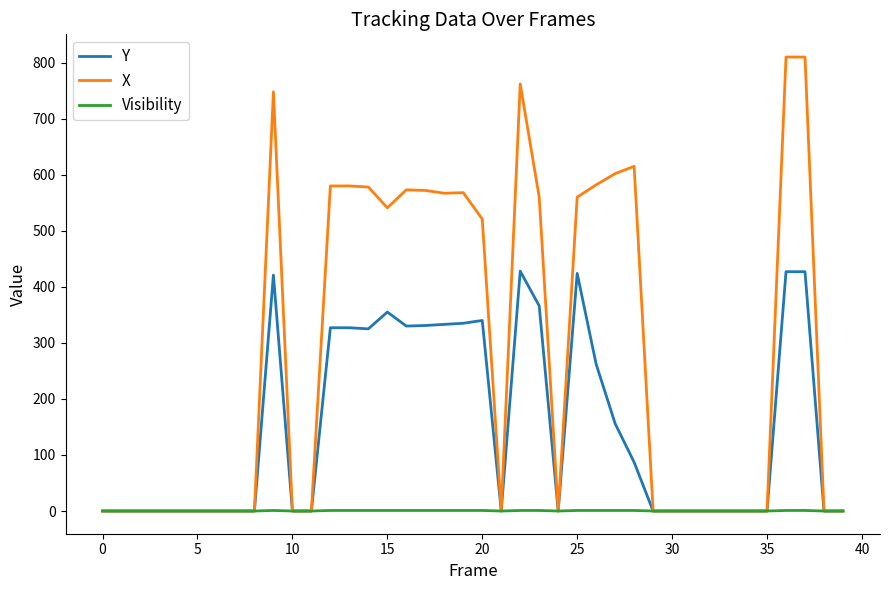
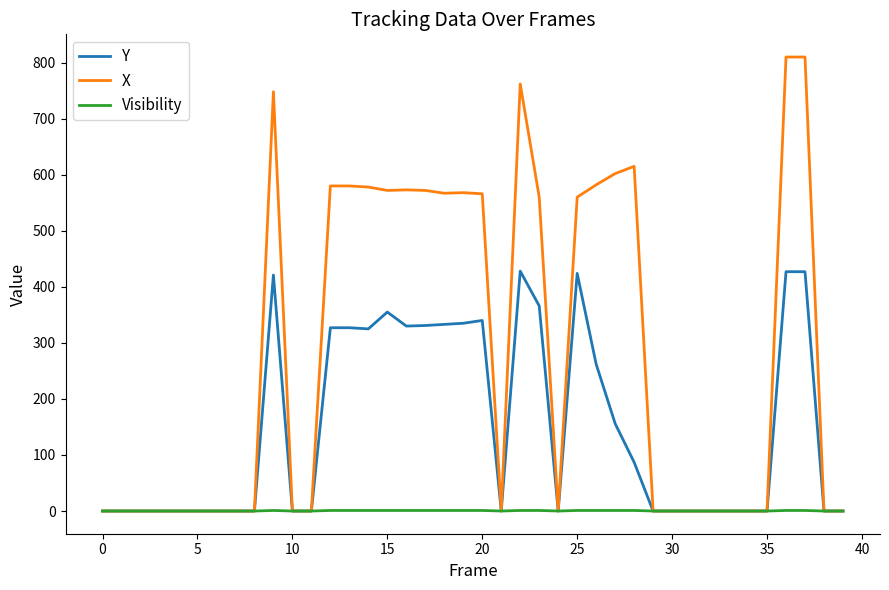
X, 15: 540 -> 570
X, 20: 520 -> 570
